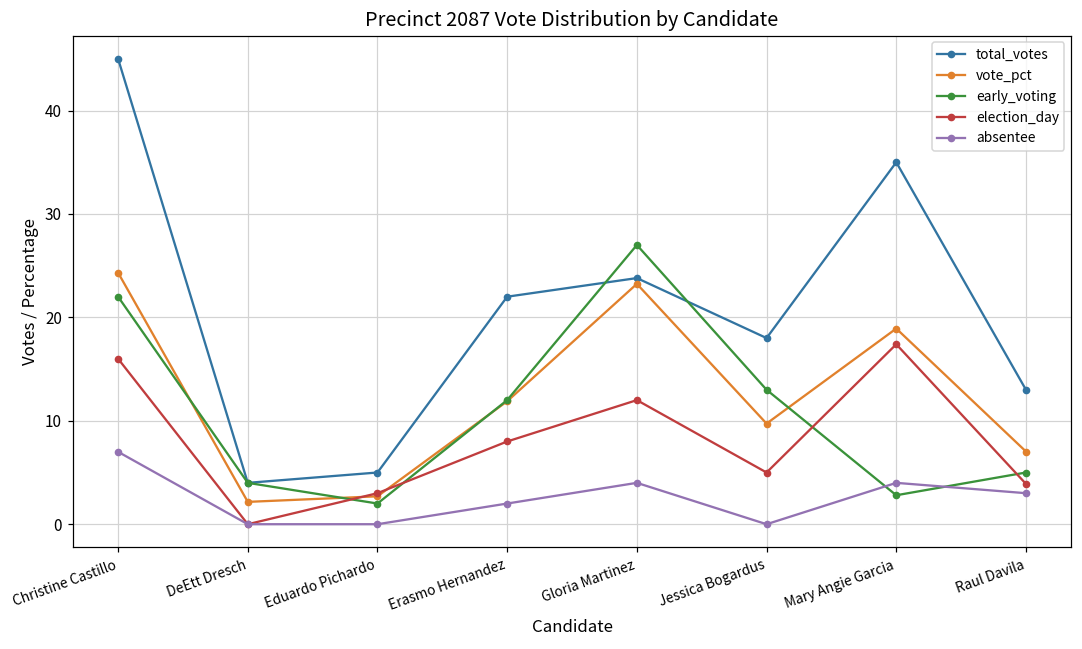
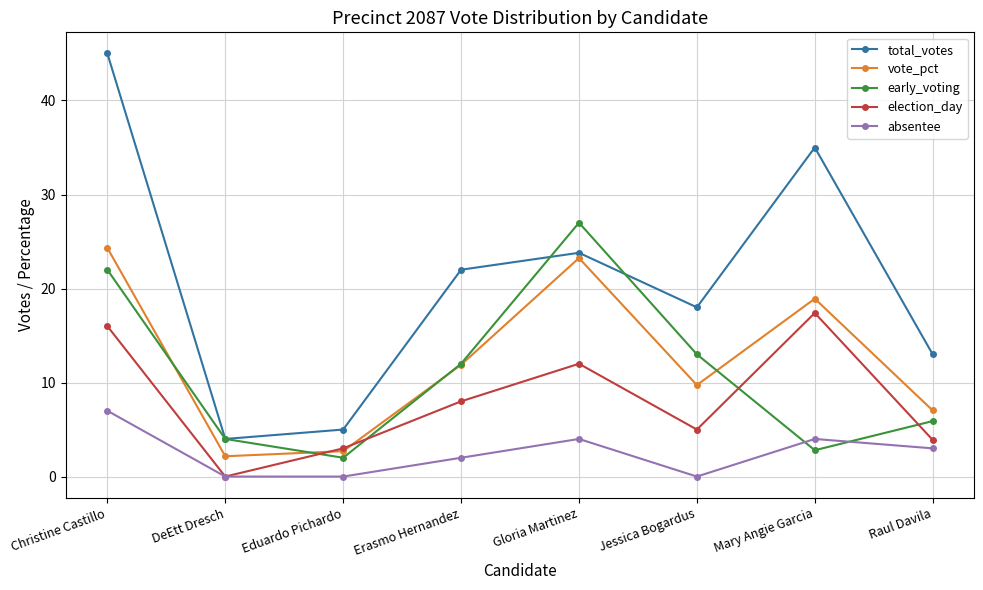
early_voting, Raul Davila: 5 -> 6
